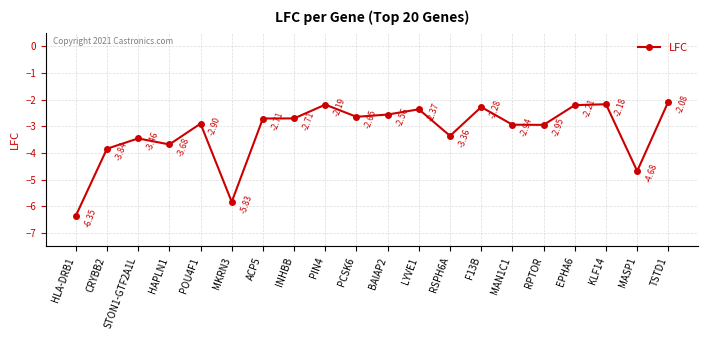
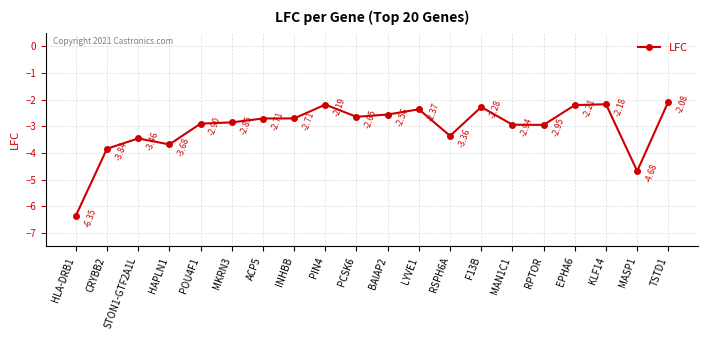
MKRN3: -5.83 -> -2.85
